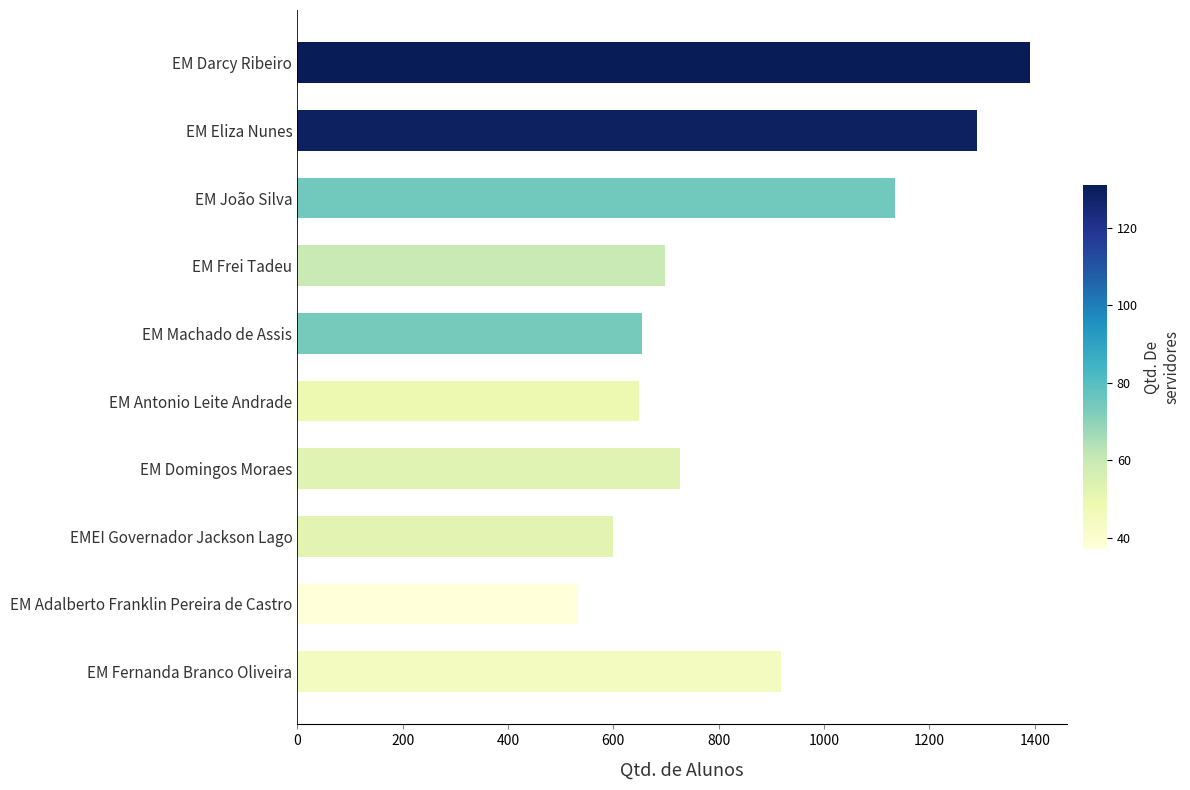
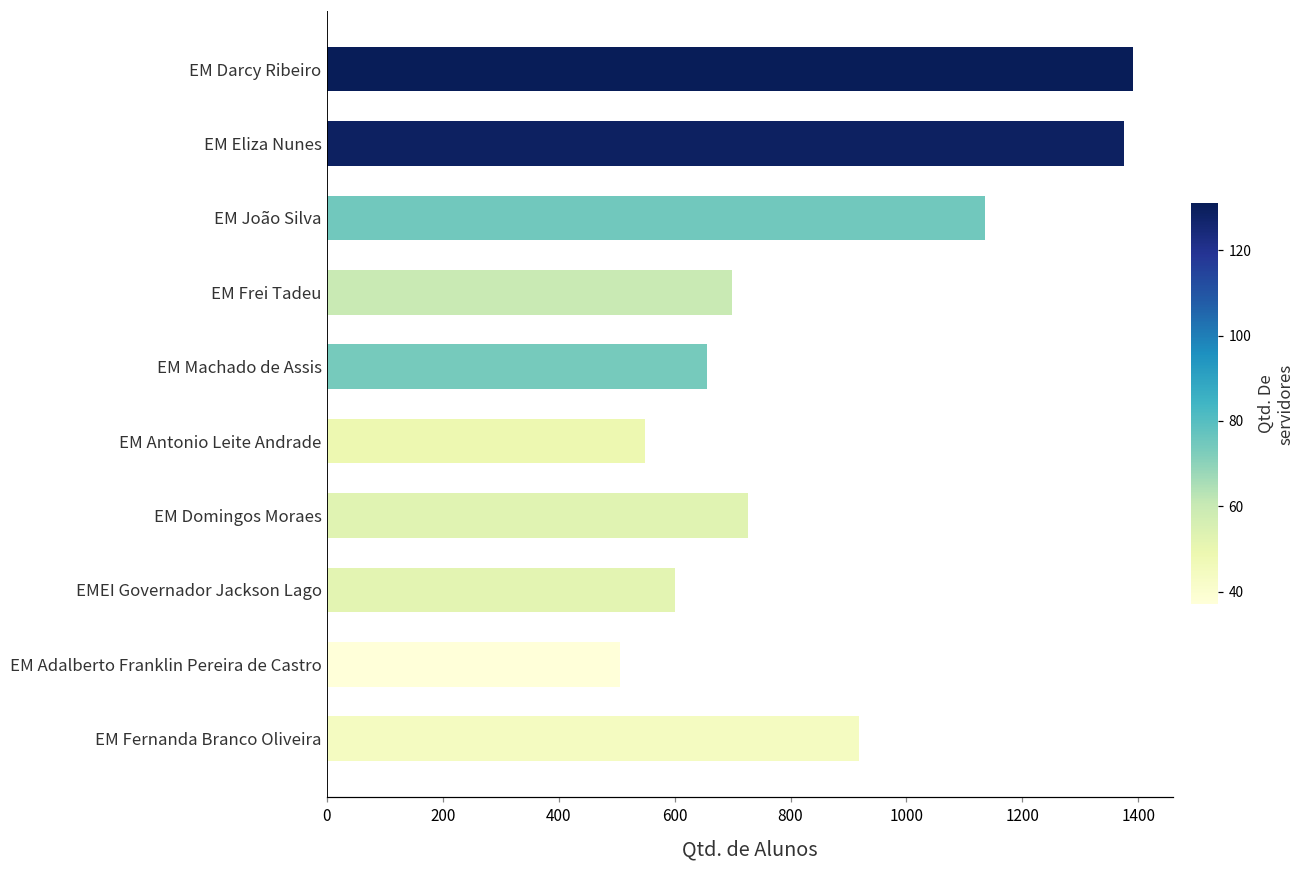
EM Eliza Nunes: 1290 -> 1380
EM Antonio Leite Andrade: 650 -> 550
EM Adalberto Franklin Pereira de Castro: 530 -> 510
